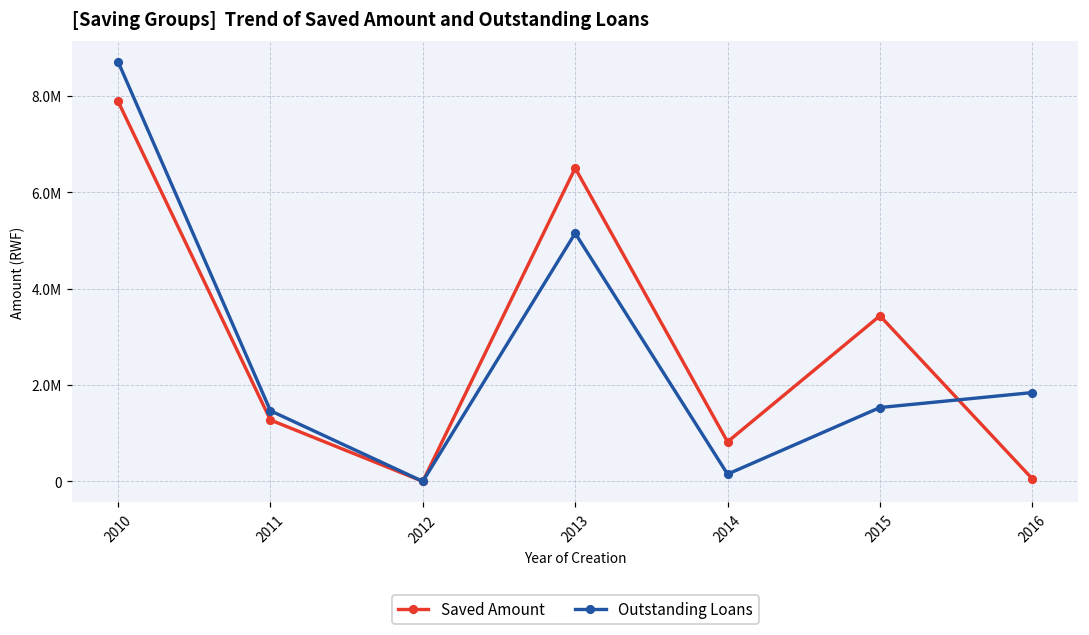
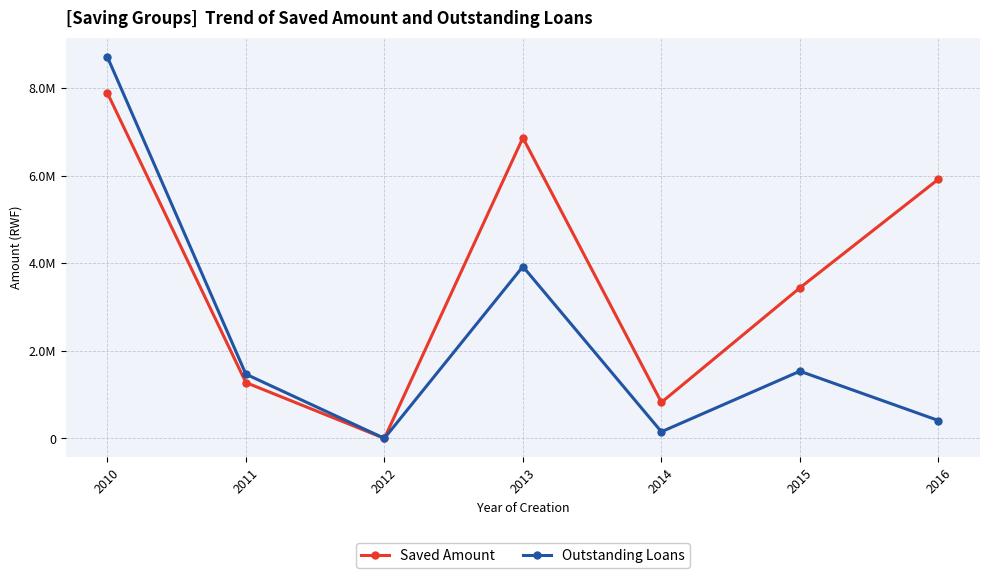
Saved Amount, 2013: 6500000 -> 6900000
Outstanding Loans, 2013: 5200000 -> 3900000
Saved Amount, 2016: 100000 -> 5900000
Outstanding Loans, 2016: 1800000 -> 400000
